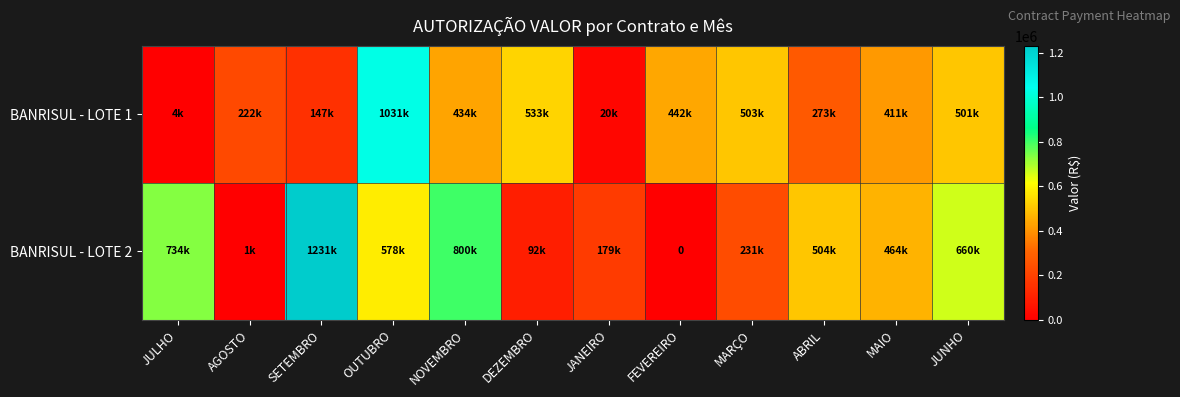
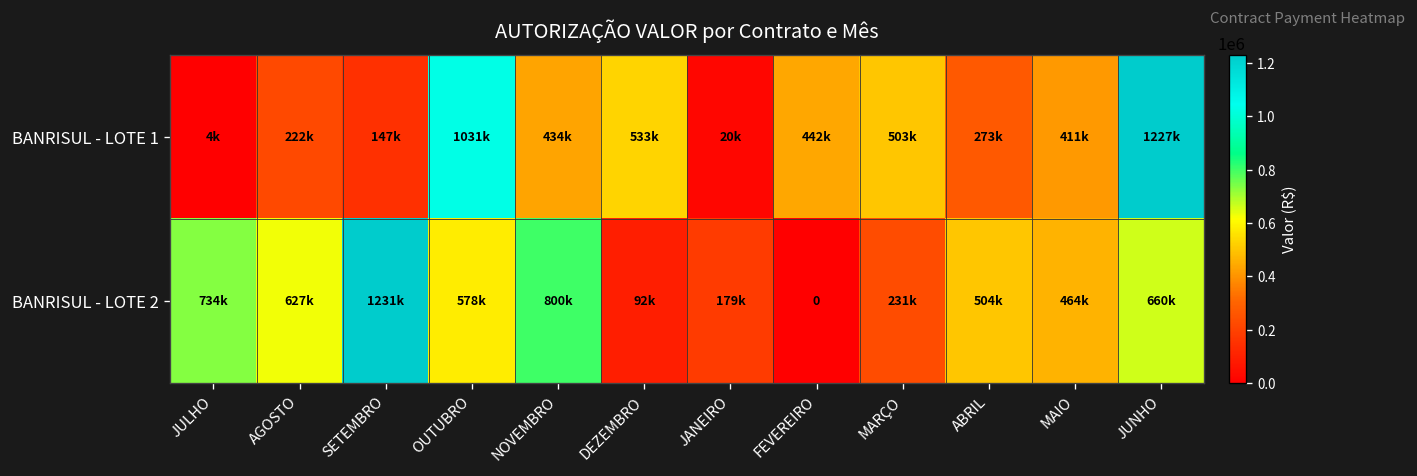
BANRISUL - LOTE 1, JUNHO: 501k -> 1227k
BANRISUL - LOTE 2, AGOSTO: 1k -> 627k
